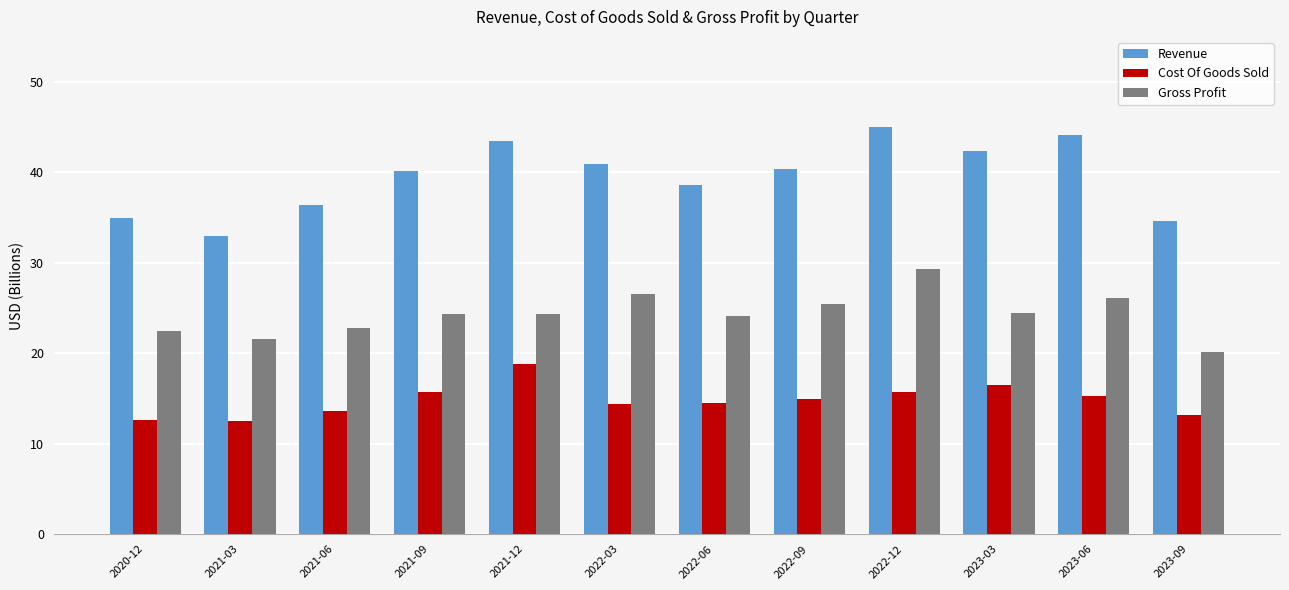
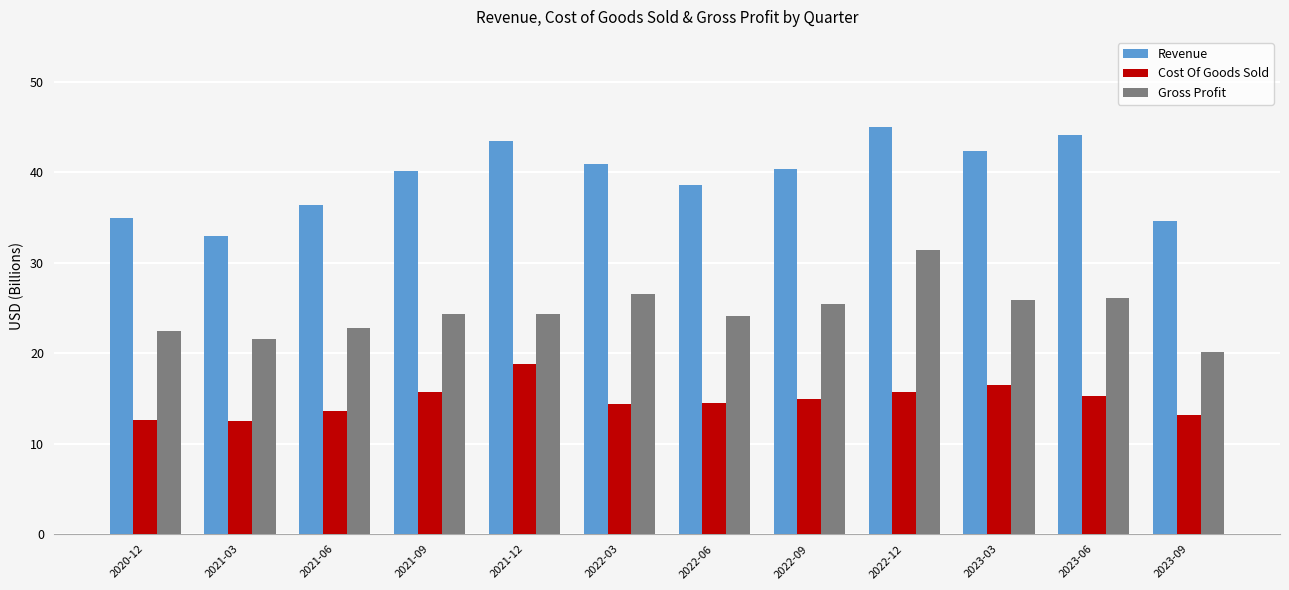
Gross Profit, 2022-12: 29 -> 31
Gross Profit, 2023-03: 24 -> 26
